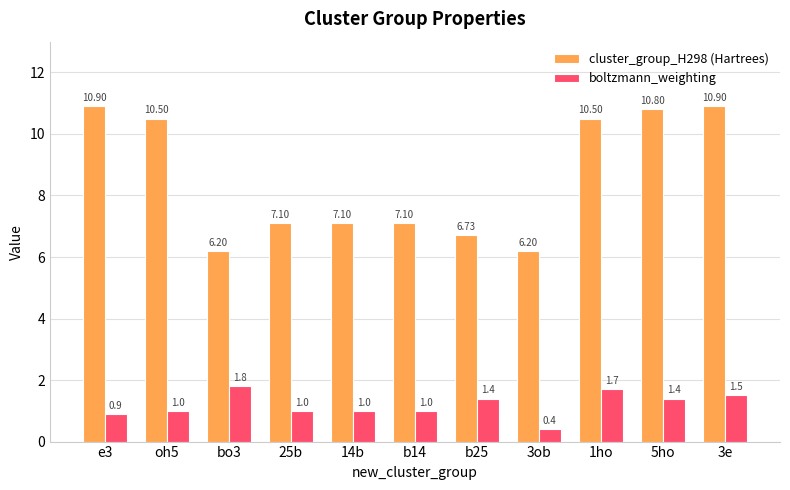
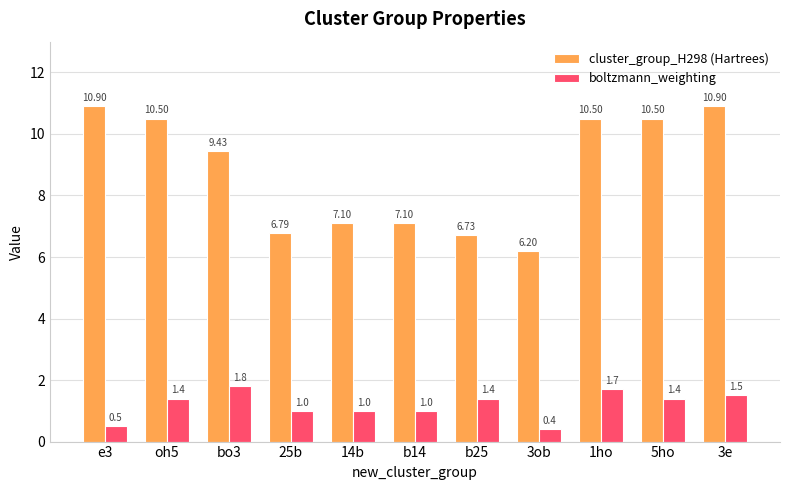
boltzmann_weighting, e3: 0.9 -> 0.5
boltzmann_weighting, oh5: 1.0 -> 1.4
cluster_group_H298 (Hartrees), bo3: 6.20 -> 9.43
cluster_group_H298 (Hartrees), 25b: 7.10 -> 6.79
cluster_group_H298 (Hartrees), 5ho: 10.80 -> 10.50
